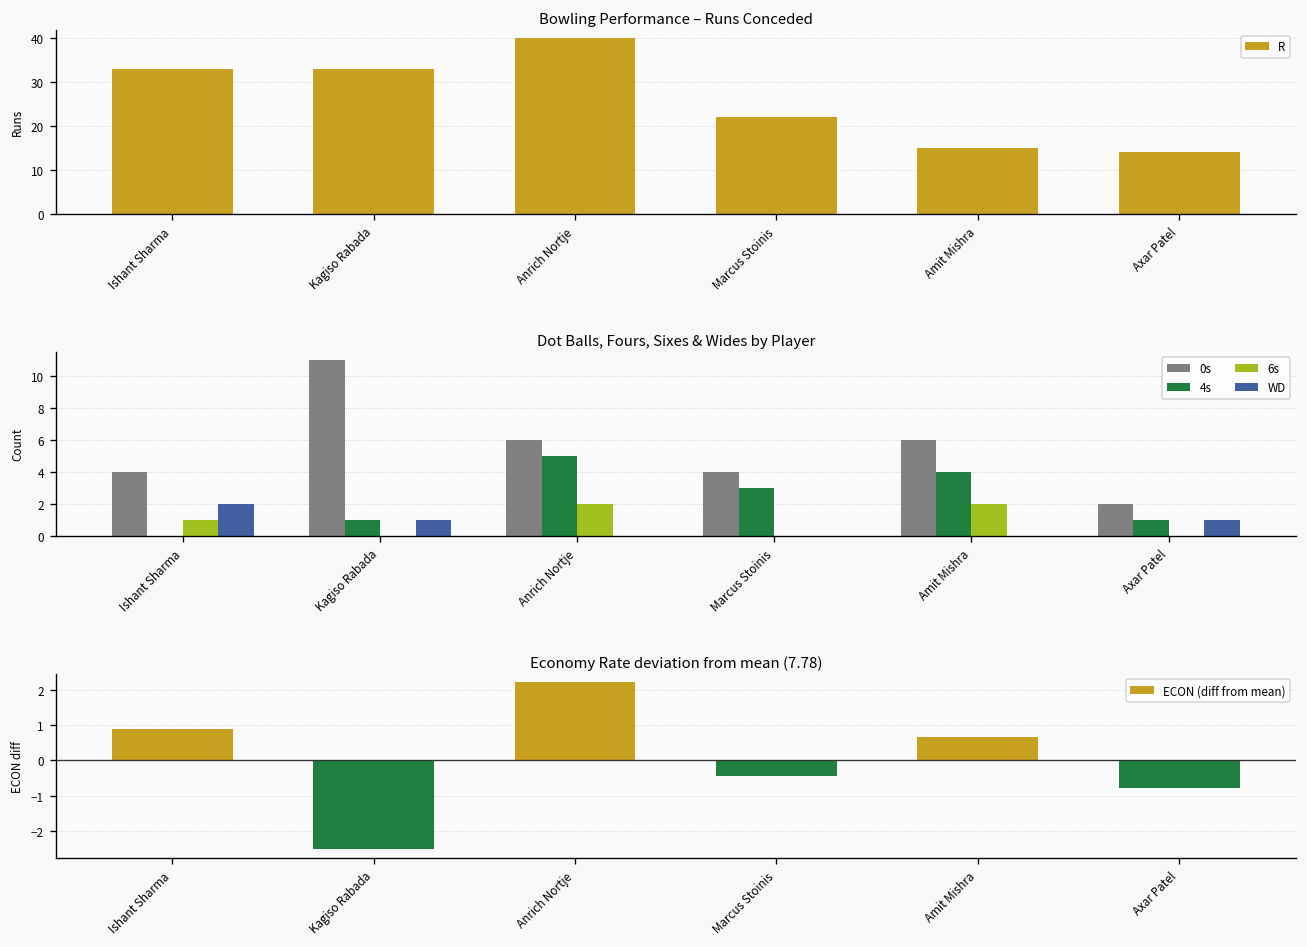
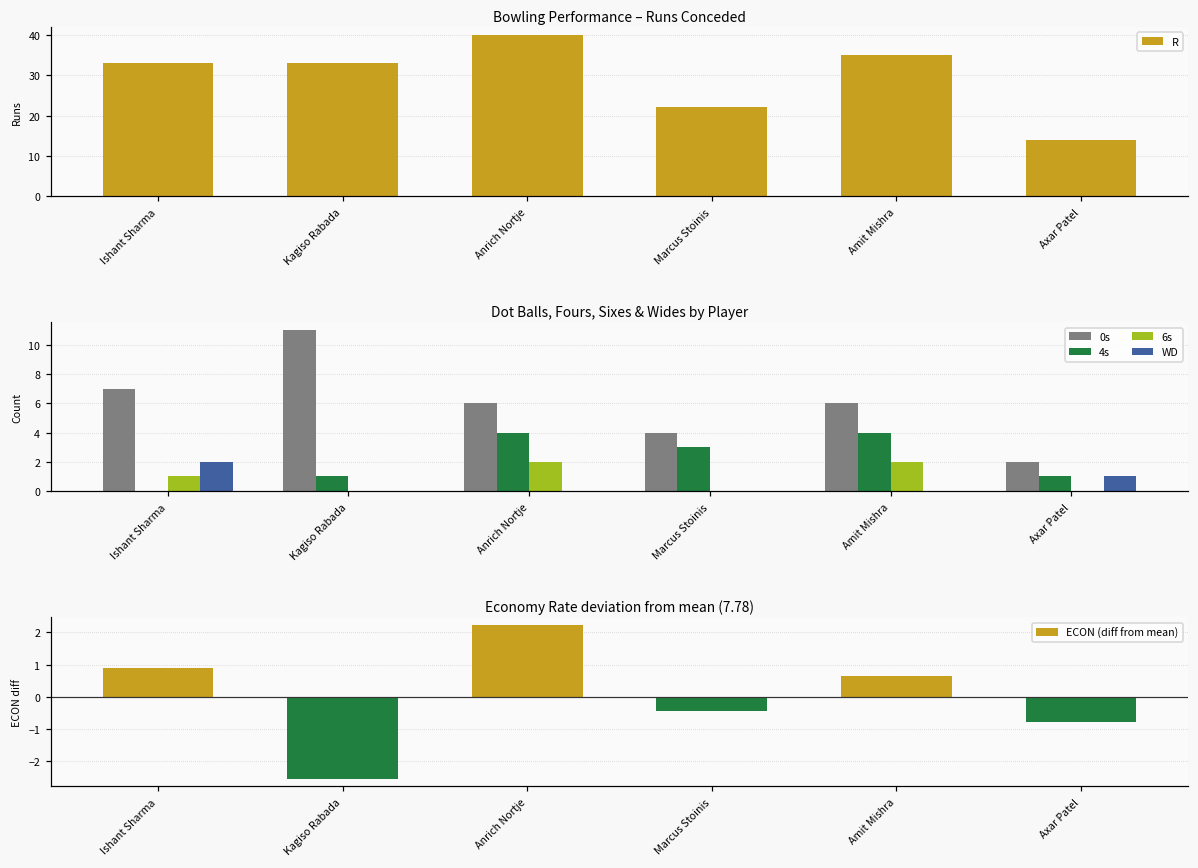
Bowling Performance – Runs Conceded, Amit Mishra: 15 -> 35
Dot Balls, Fours, Sixes & Wides by Player, 0s, Ishant Sharma: 4 -> 7
Dot Balls, Fours, Sixes & Wides by Player, WD, Kagiso Rabada: 1 -> 0
Dot Balls, Fours, Sixes & Wides by Player, 4s, Anrich Nortje: 5 -> 4
